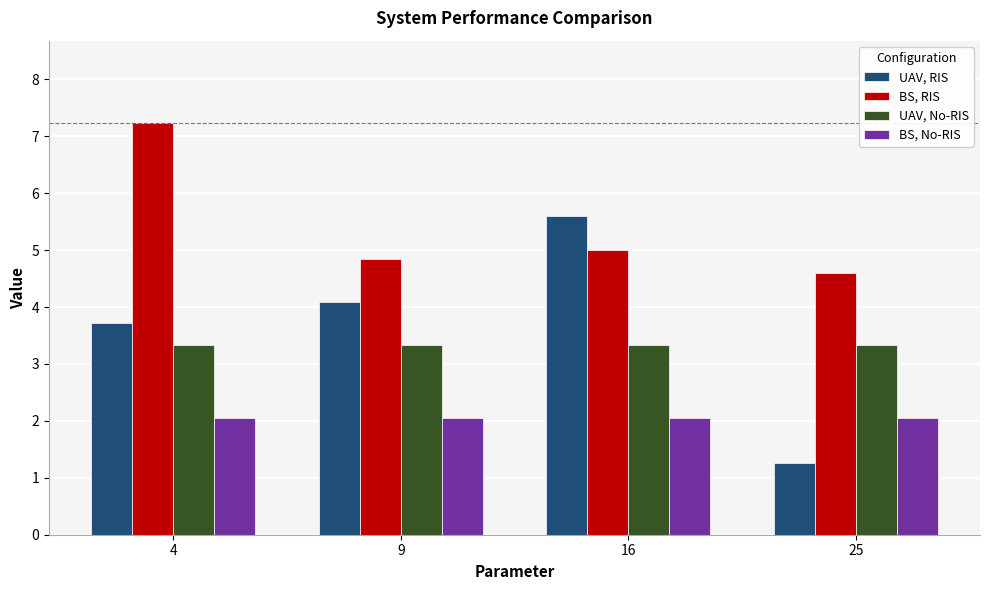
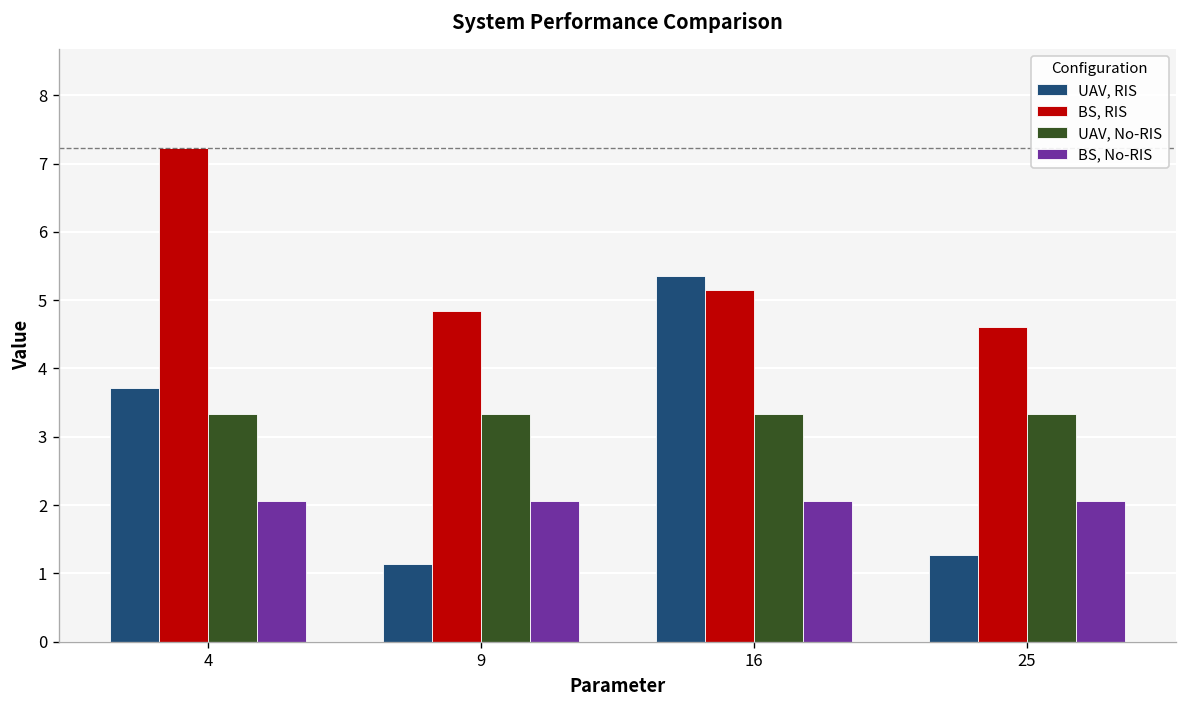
UAV, RIS, 9: 4.1 -> 1.1
UAV, RIS, 16: 5.6 -> 5.4
BS, RIS, 16: 5.0 -> 5.2
